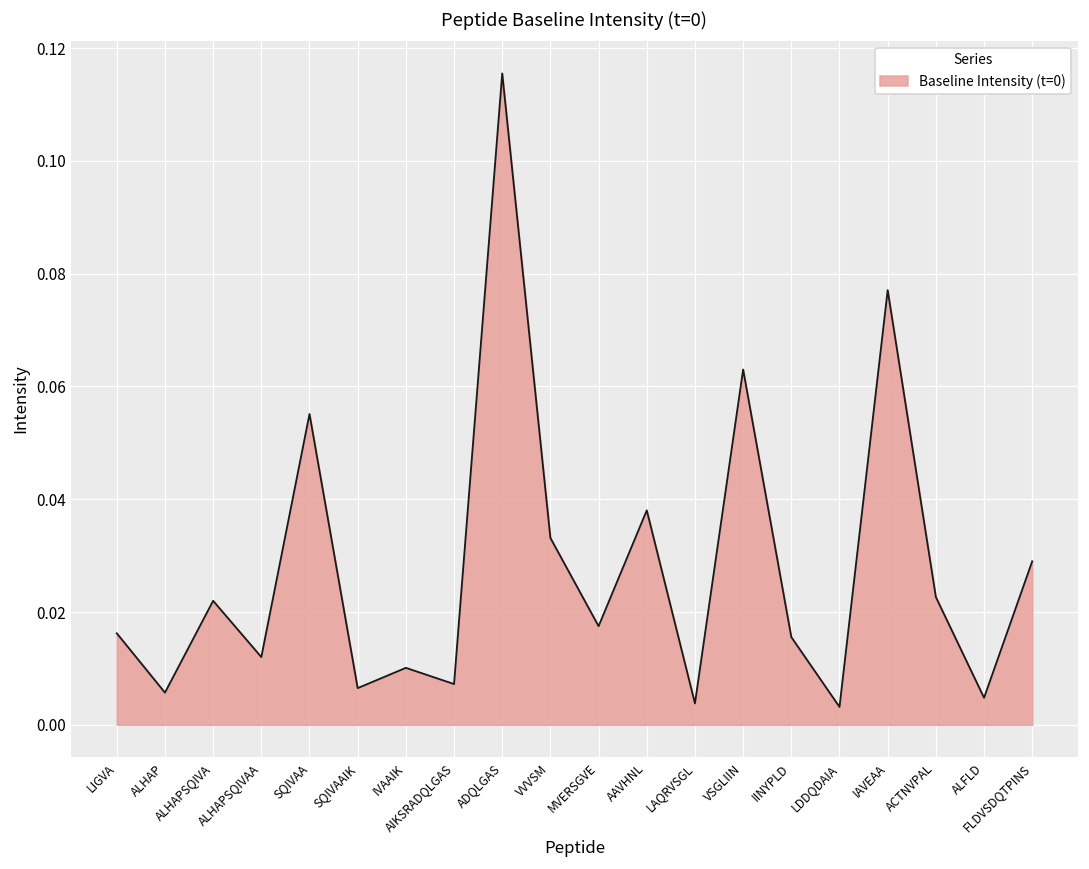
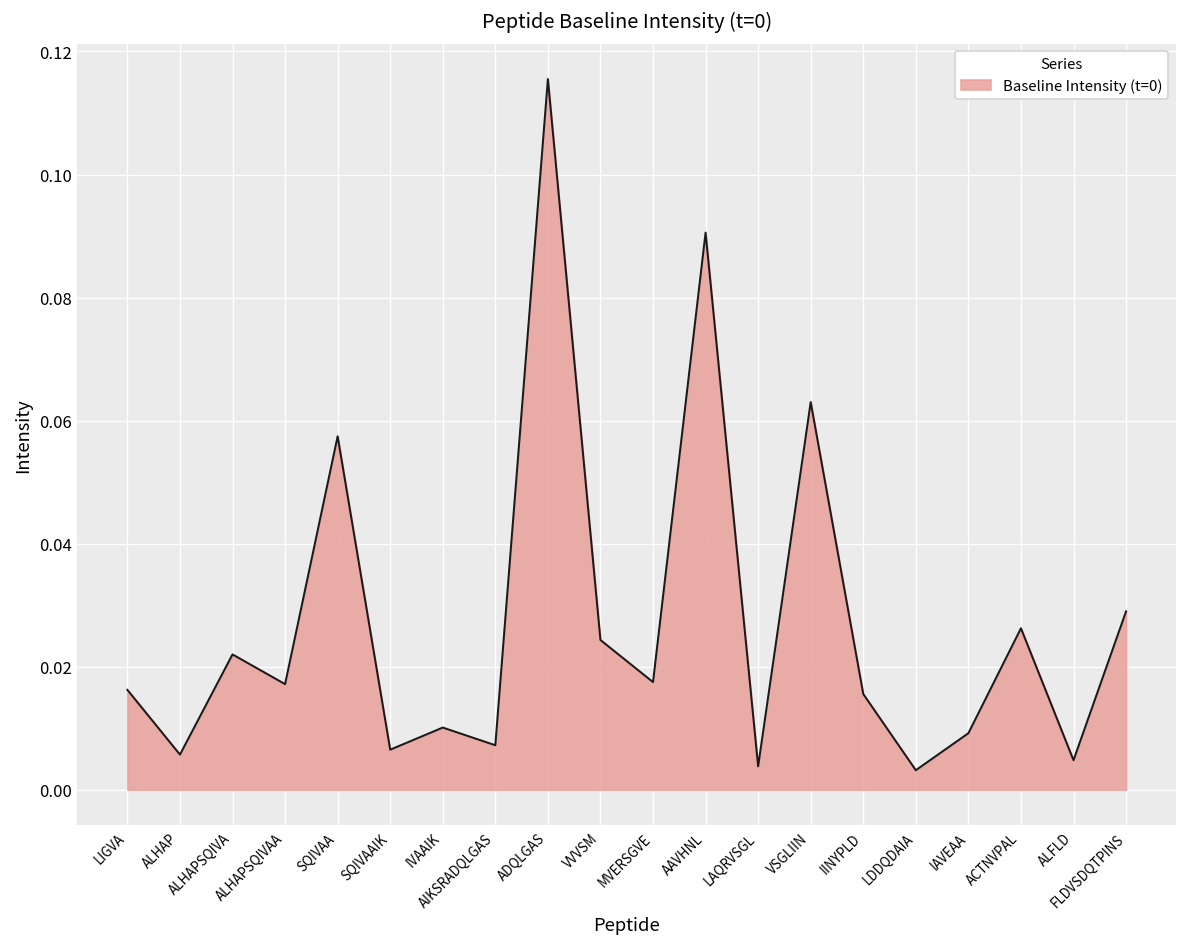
ALHAPSQIVAA: 0.012 -> 0.017
SQIVAA: 0.055 -> 0.057
VVVSM: 0.033 -> 0.024
AAVHNL: 0.038 -> 0.091
IAVEAA: 0.077 -> 0.009
ACTNVPAL: 0.023 -> 0.026
